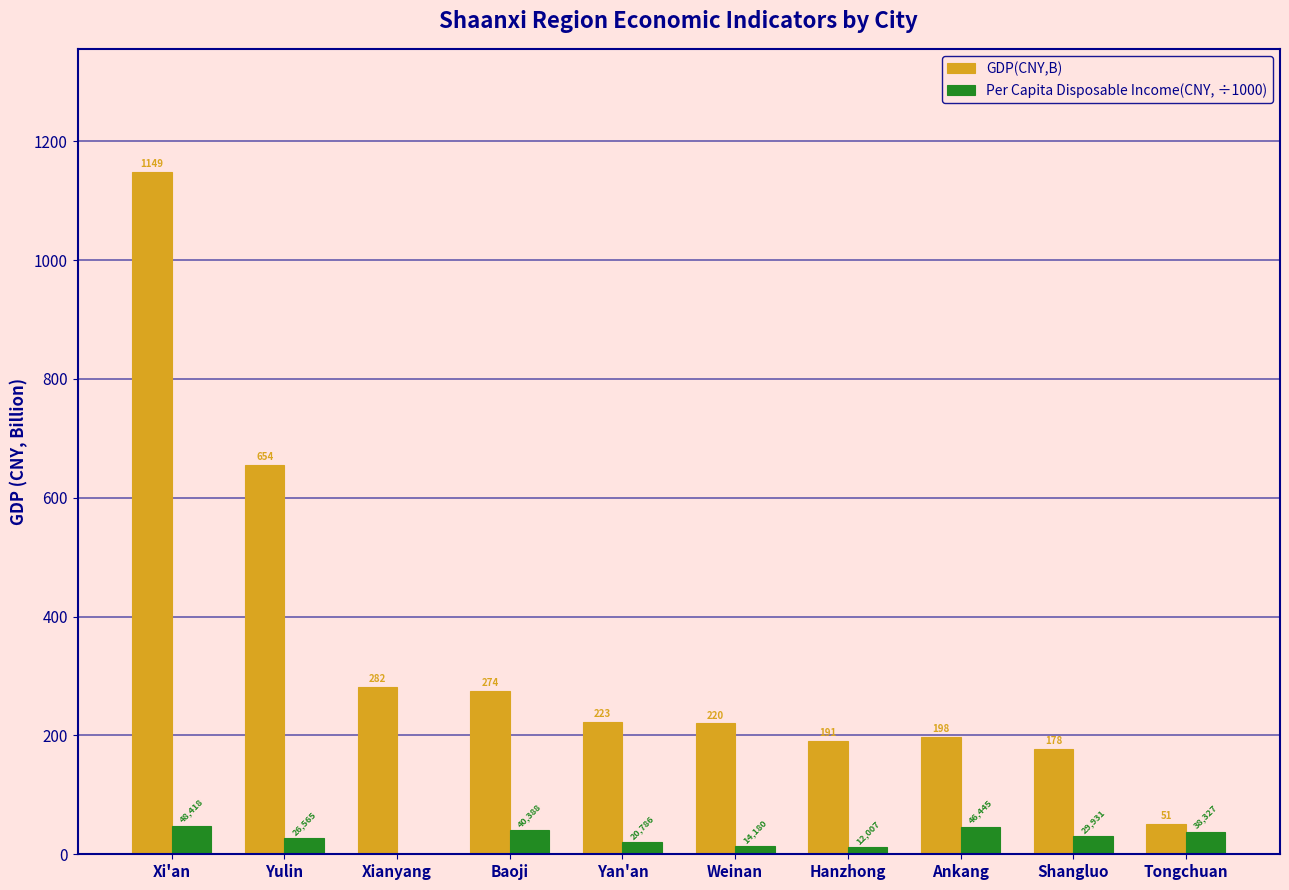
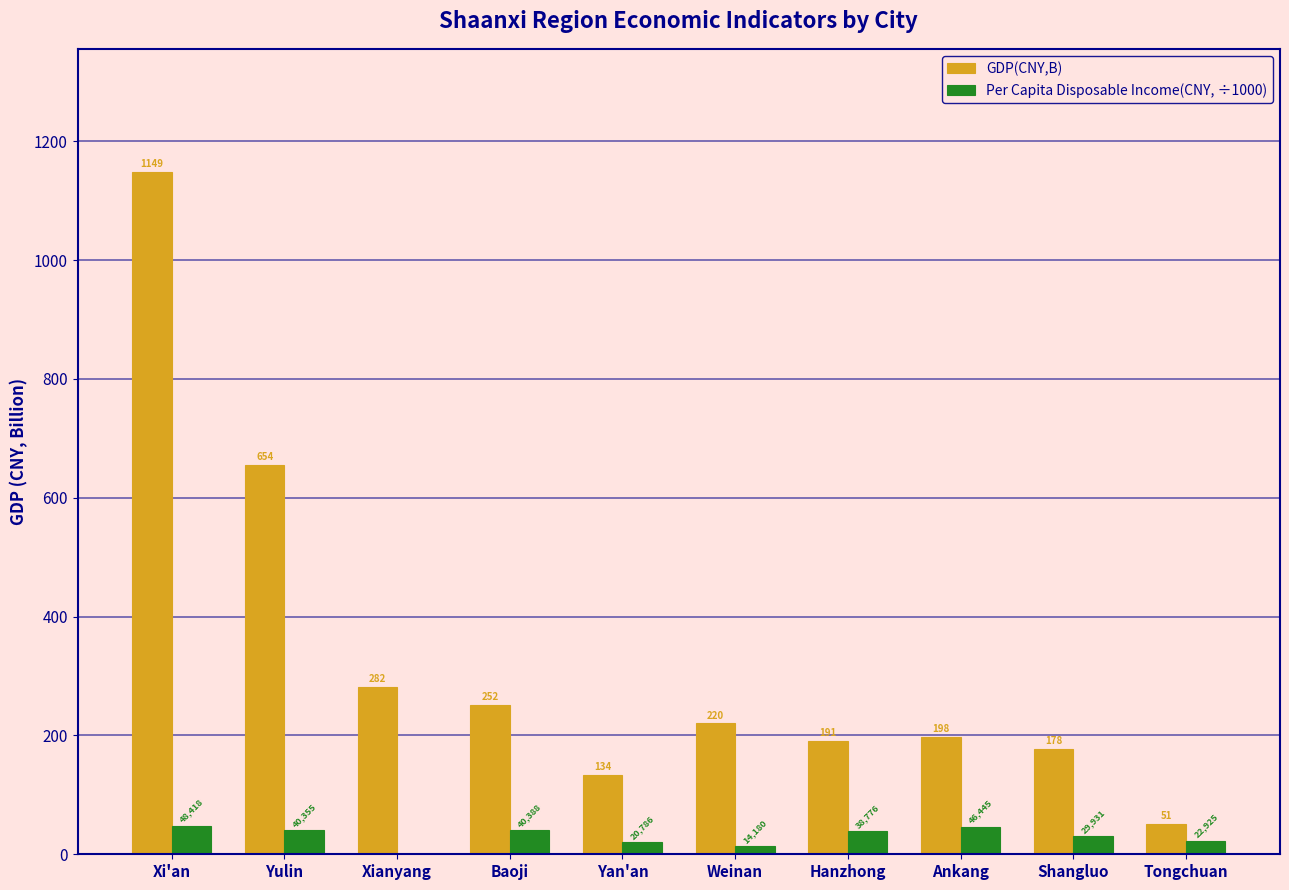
Per Capita Disposable Income(CNY, ÷1000), Yulin: 26,565 -> 40,355
GDP(CNY,B), Baoji: 274 -> 252
GDP(CNY,B), Yan'an: 223 -> 134
Per Capita Disposable Income(CNY, ÷1000), Hanzhong: 12,007 -> 38,776
Per Capita Disposable Income(CNY, ÷1000), Tongchuan: 38,327 -> 22,925
